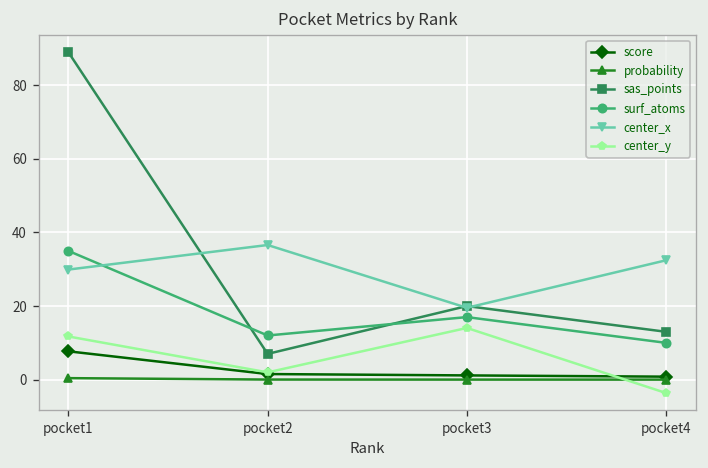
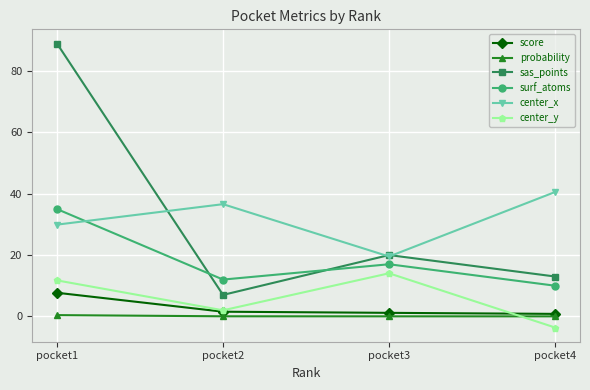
center_x, pocket4: 32 -> 41
